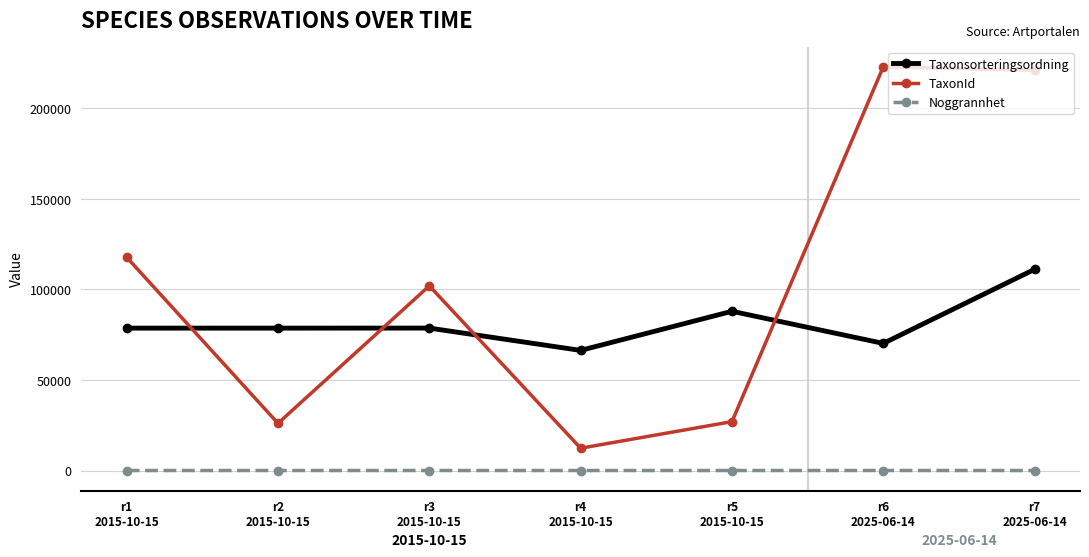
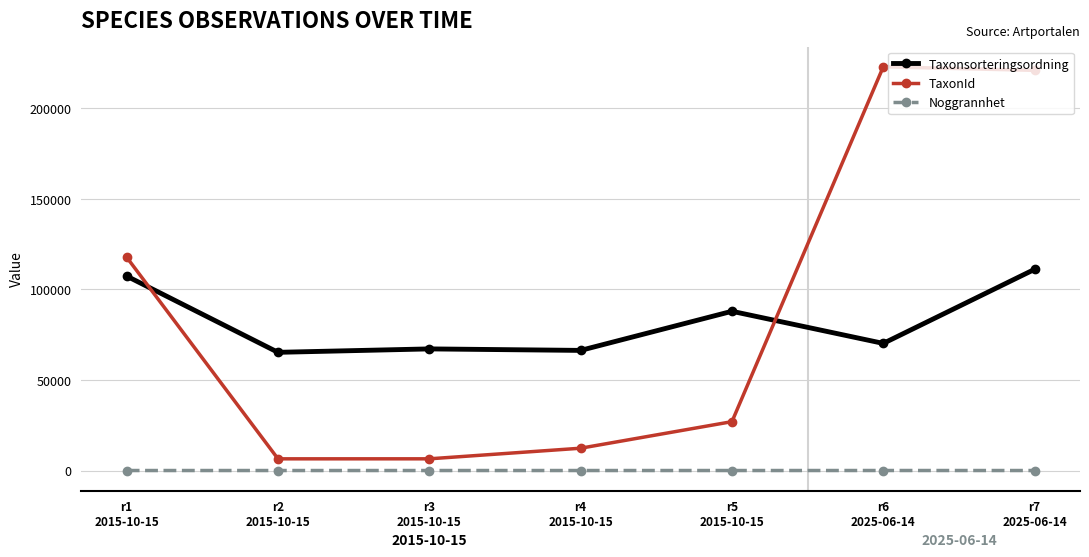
Taxonsorteringsordning, r1 2015-10-15: 79000 -> 107000
Taxonsorteringsordning, r2 2015-10-15: 79000 -> 65000
TaxonId, r2 2015-10-15: 26000 -> 6000
Taxonsorteringsordning, r3 2015-10-15: 79000 -> 67000
TaxonId, r3 2015-10-15: 102000 -> 6000
